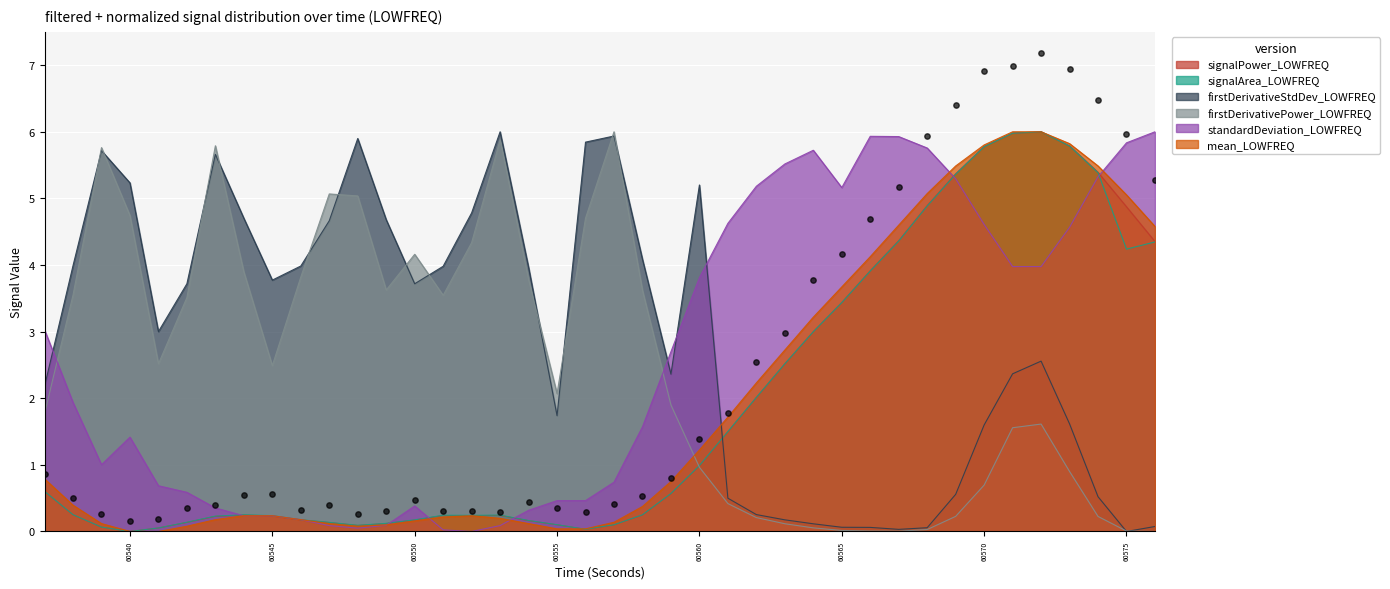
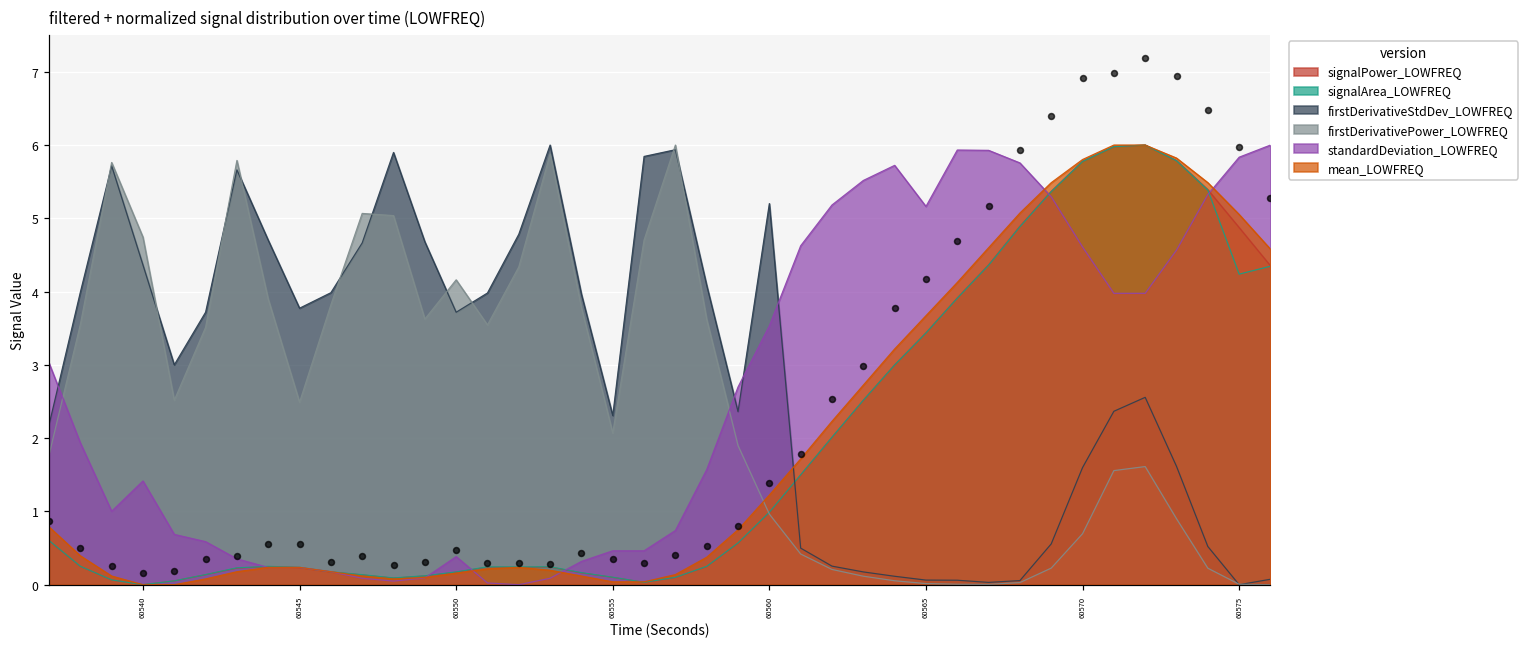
firstDerivativeStdDev_LOWFREQ, 60540: 5.2 -> 4.4
firstDerivativeStdDev_LOWFREQ, 60555: 1.7 -> 2.3
standardDeviation_LOWFREQ, 60560: 3.8 -> 3.5
